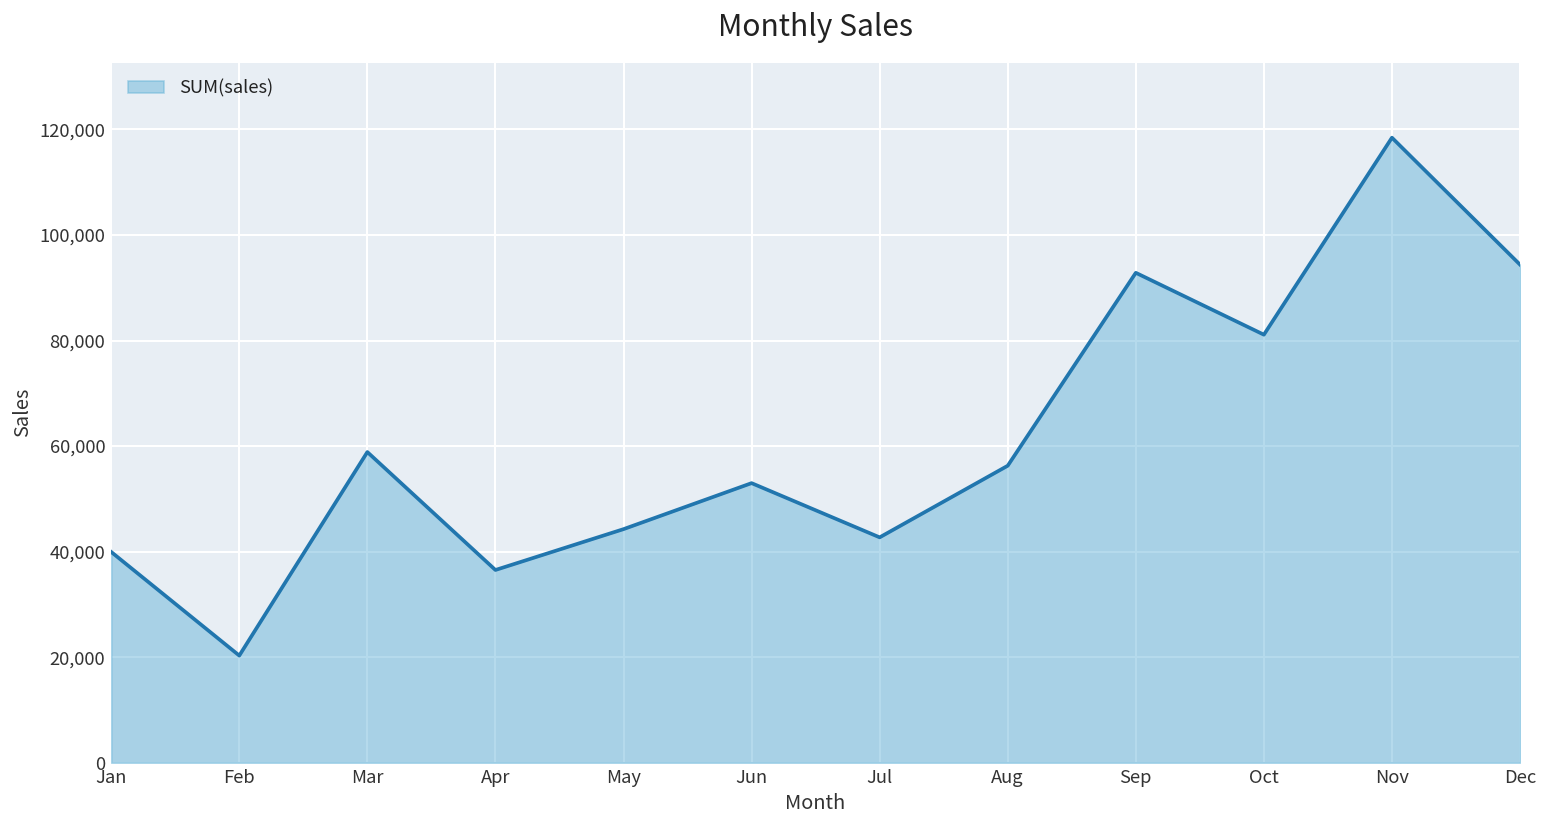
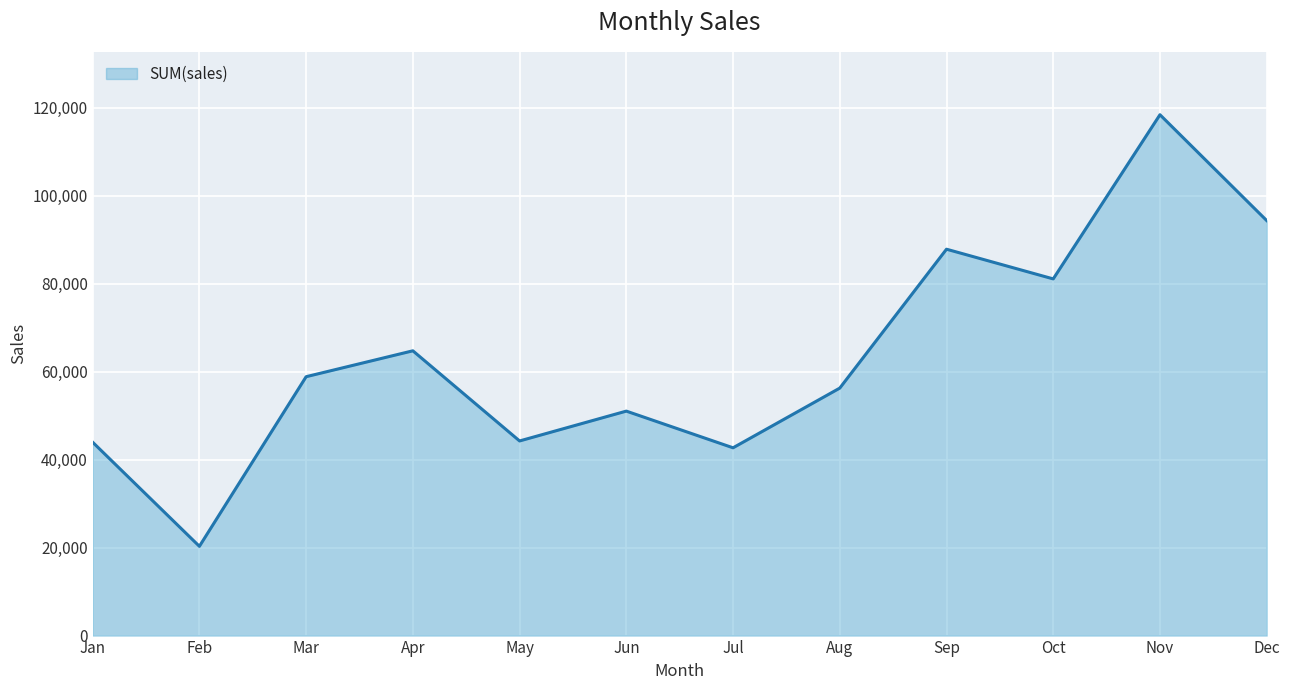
Jan: 40,000 -> 44,000
Apr: 37,000 -> 65,000
Jun: 53,000 -> 51,000
Sep: 93,000 -> 88,000
